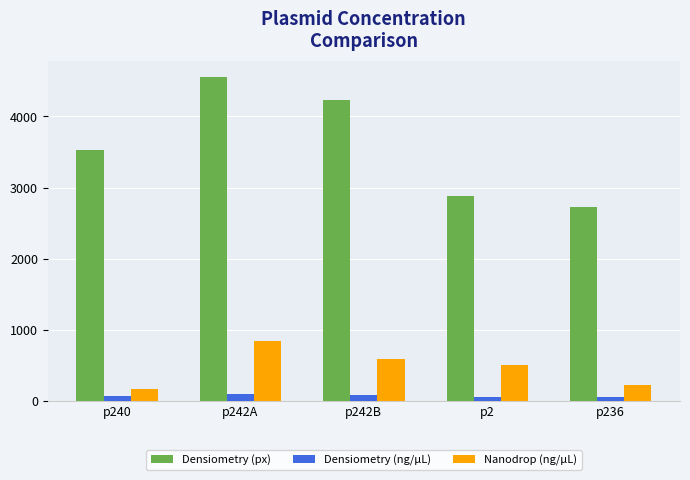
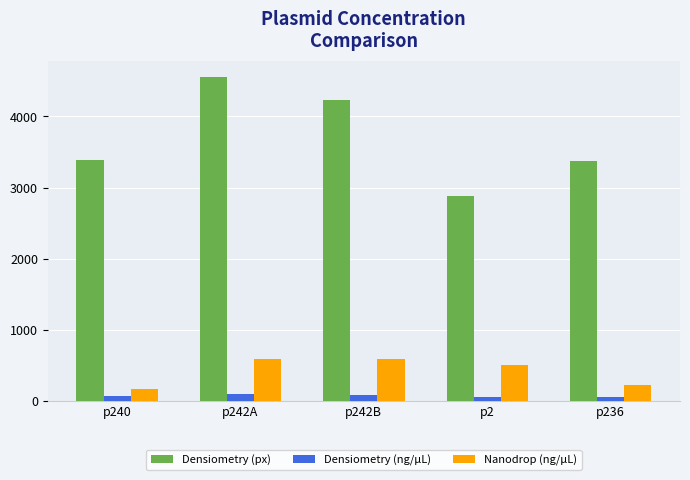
Densiometry (px), p240: 3500 -> 3400
Nanodrop (ng/µL), p242A: 800 -> 600
Densiometry (px), p236: 2700 -> 3400
